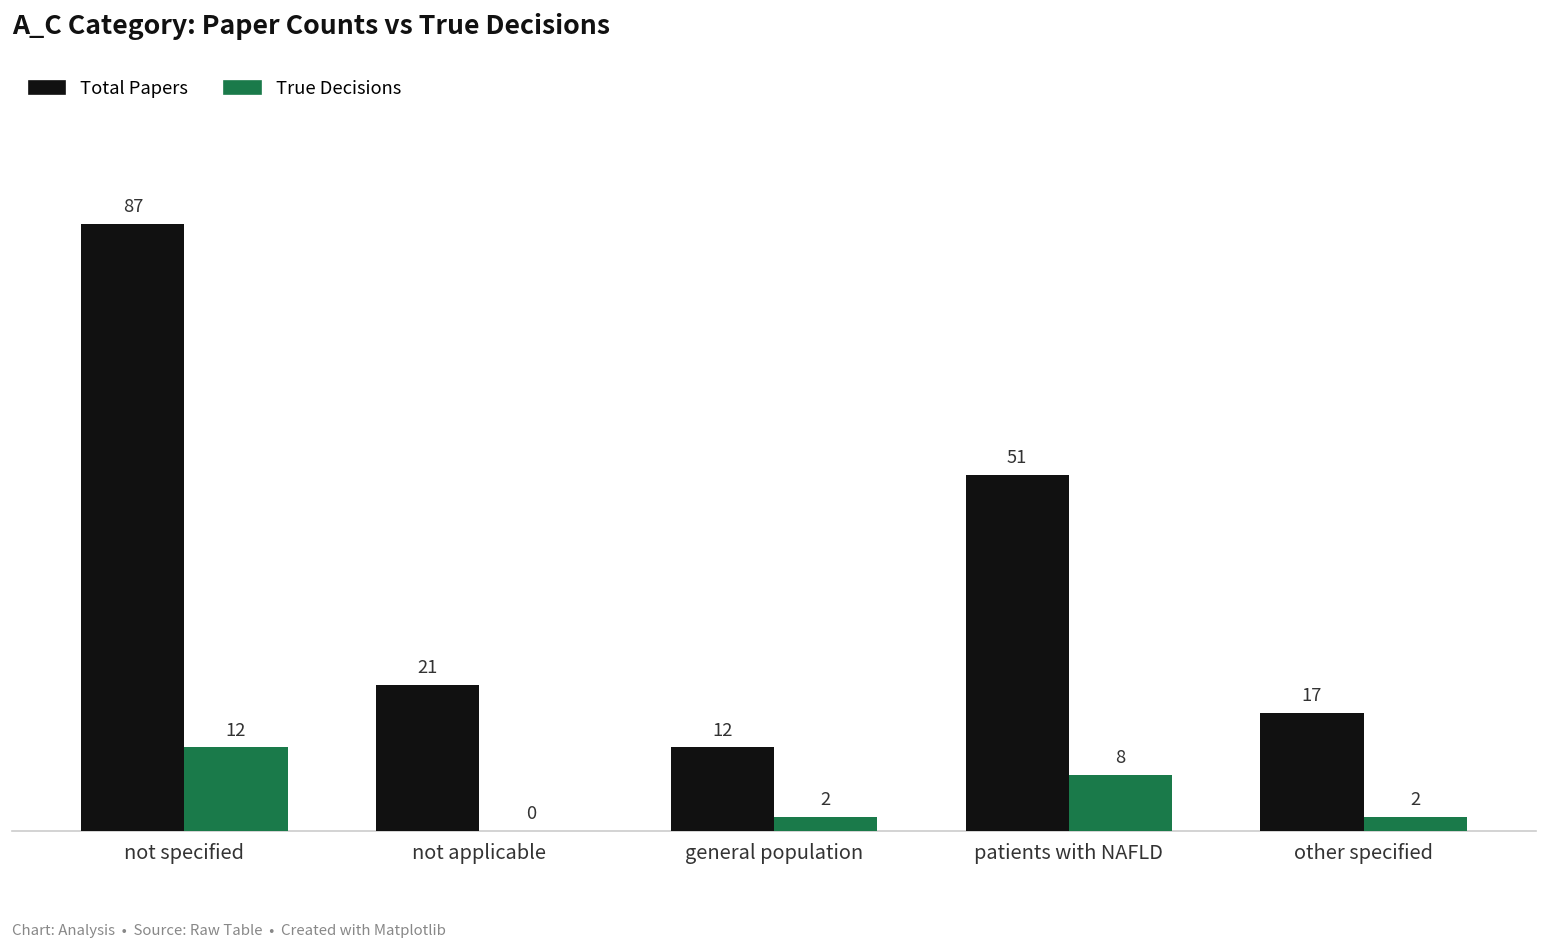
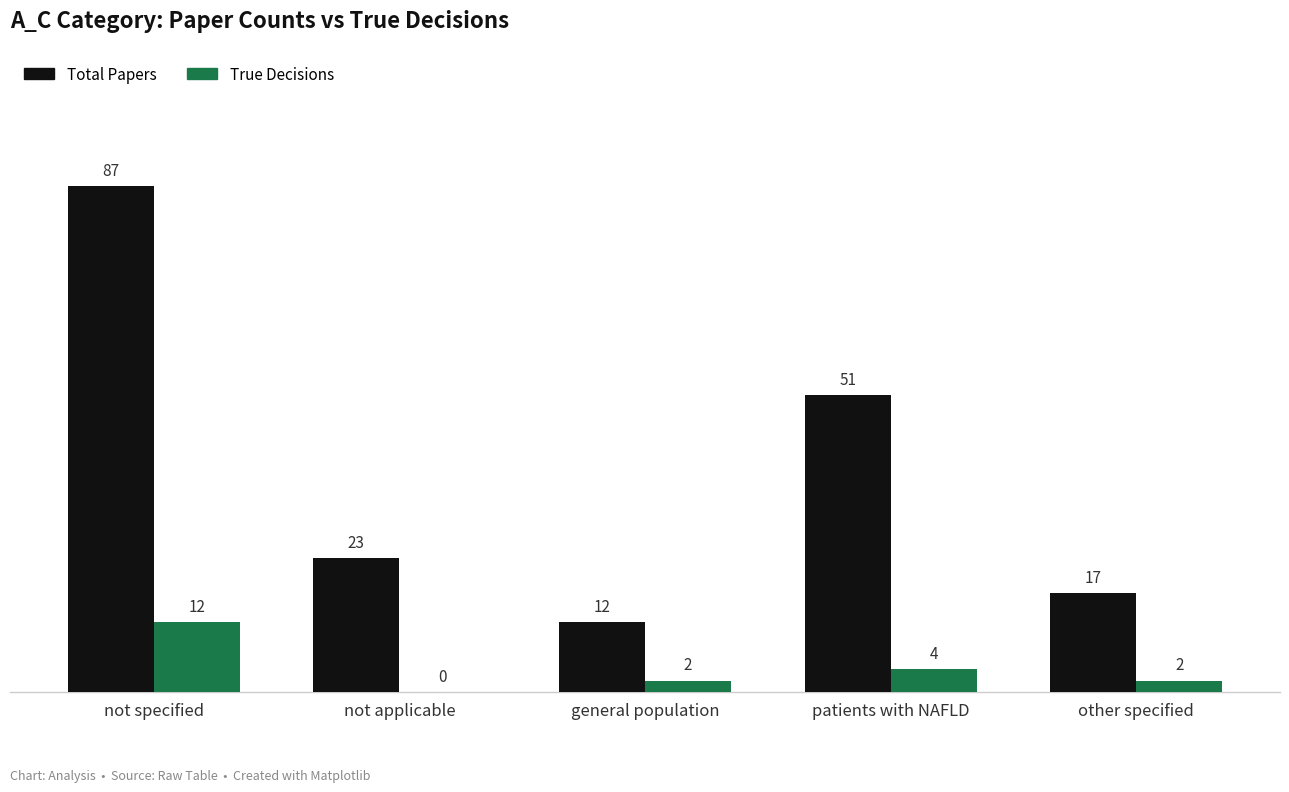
Total Papers, not applicable: 21 -> 23
True Decisions, patients with NAFLD: 8 -> 4
